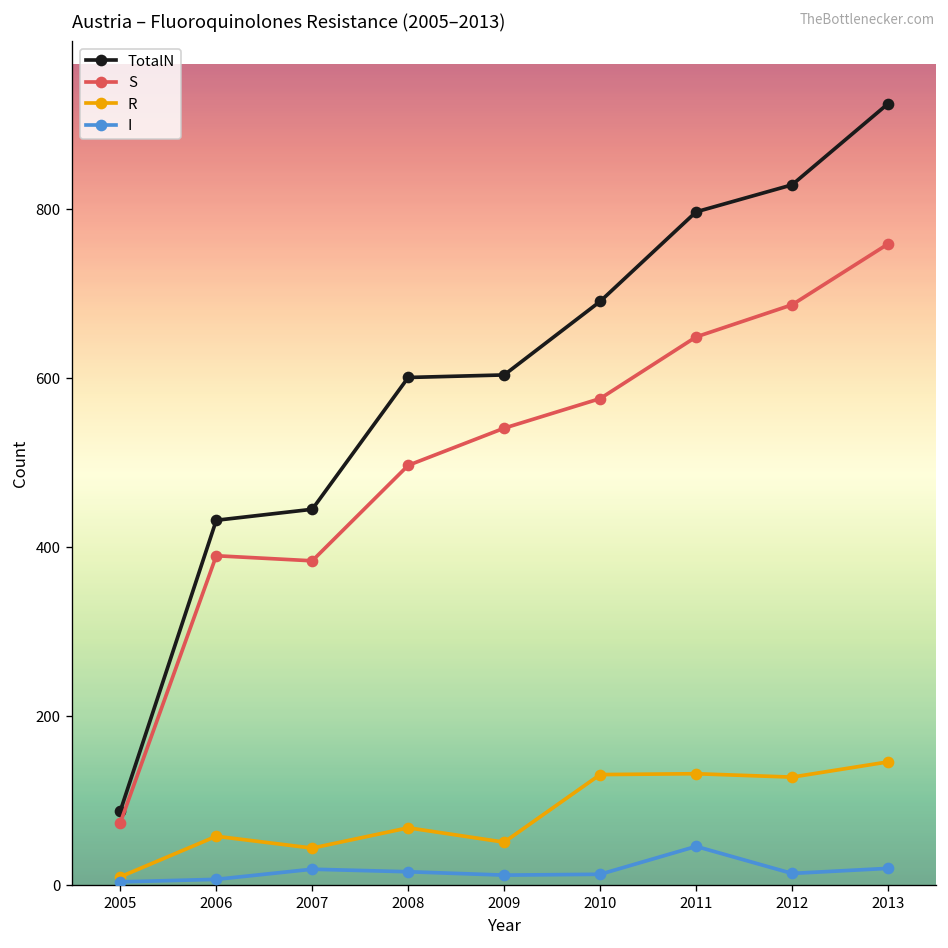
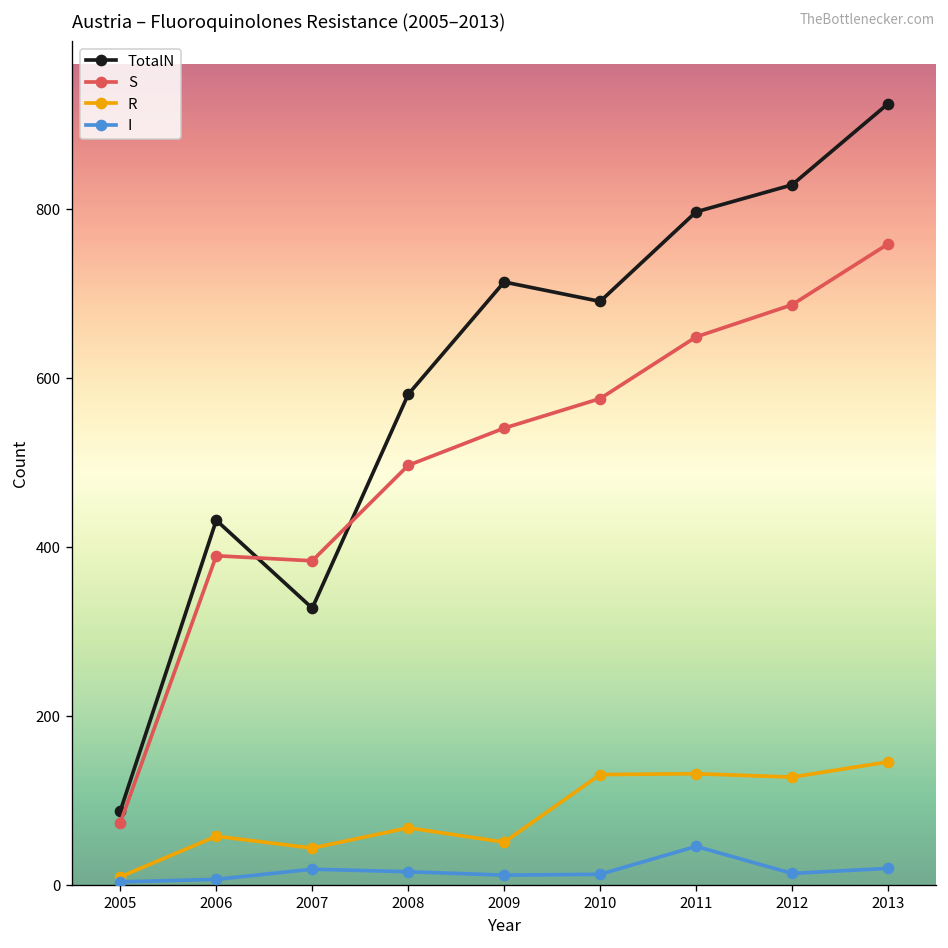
TotalN, 2007: 450 -> 330
TotalN, 2008: 600 -> 580
TotalN, 2009: 600 -> 710
